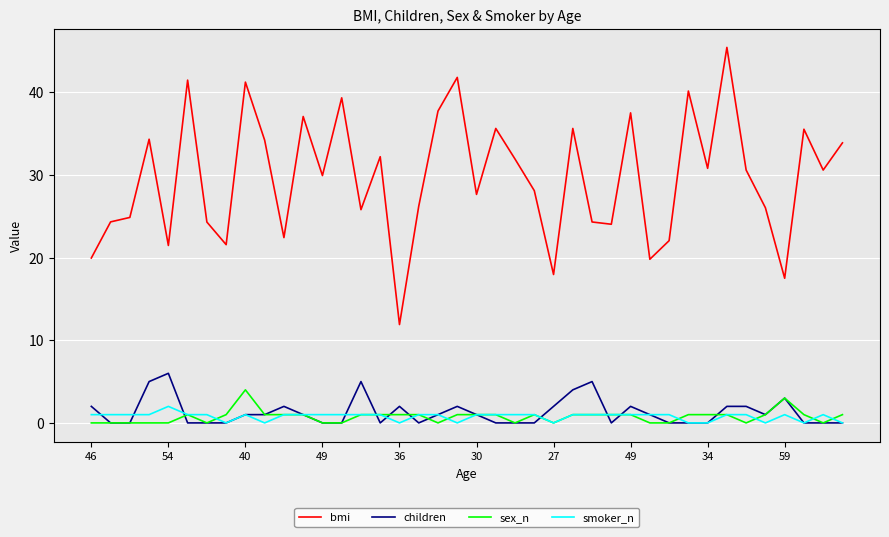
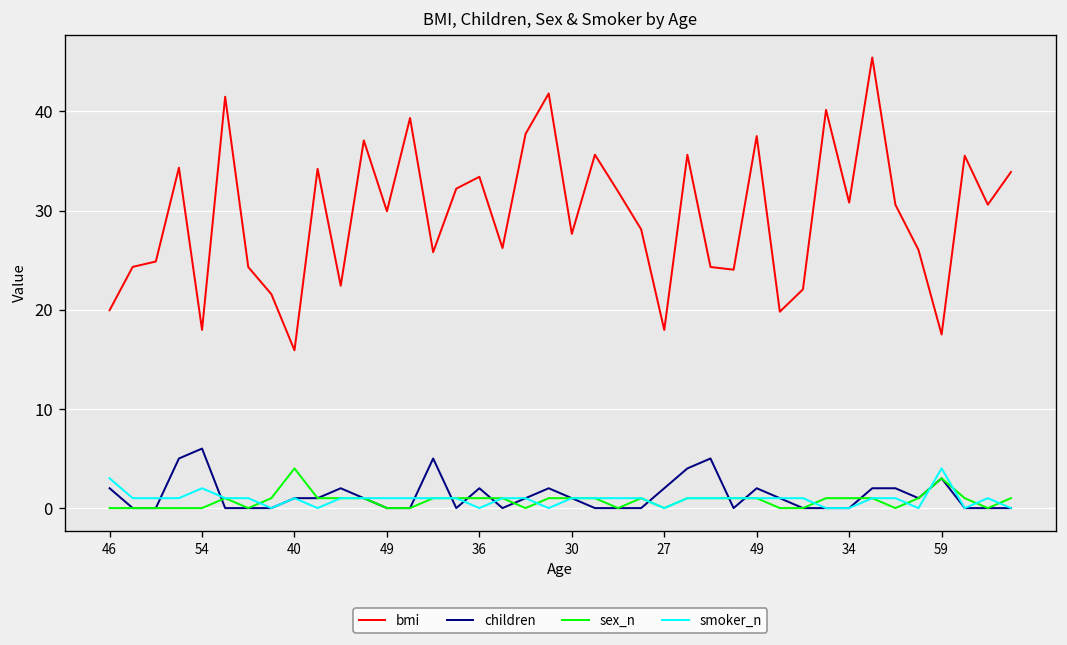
smoker_n, 46: 1 -> 3
bmi, 54: 21 -> 18
bmi, 40: 41 -> 16
bmi, 36: 12 -> 33
smoker_n, 59: 1 -> 4
